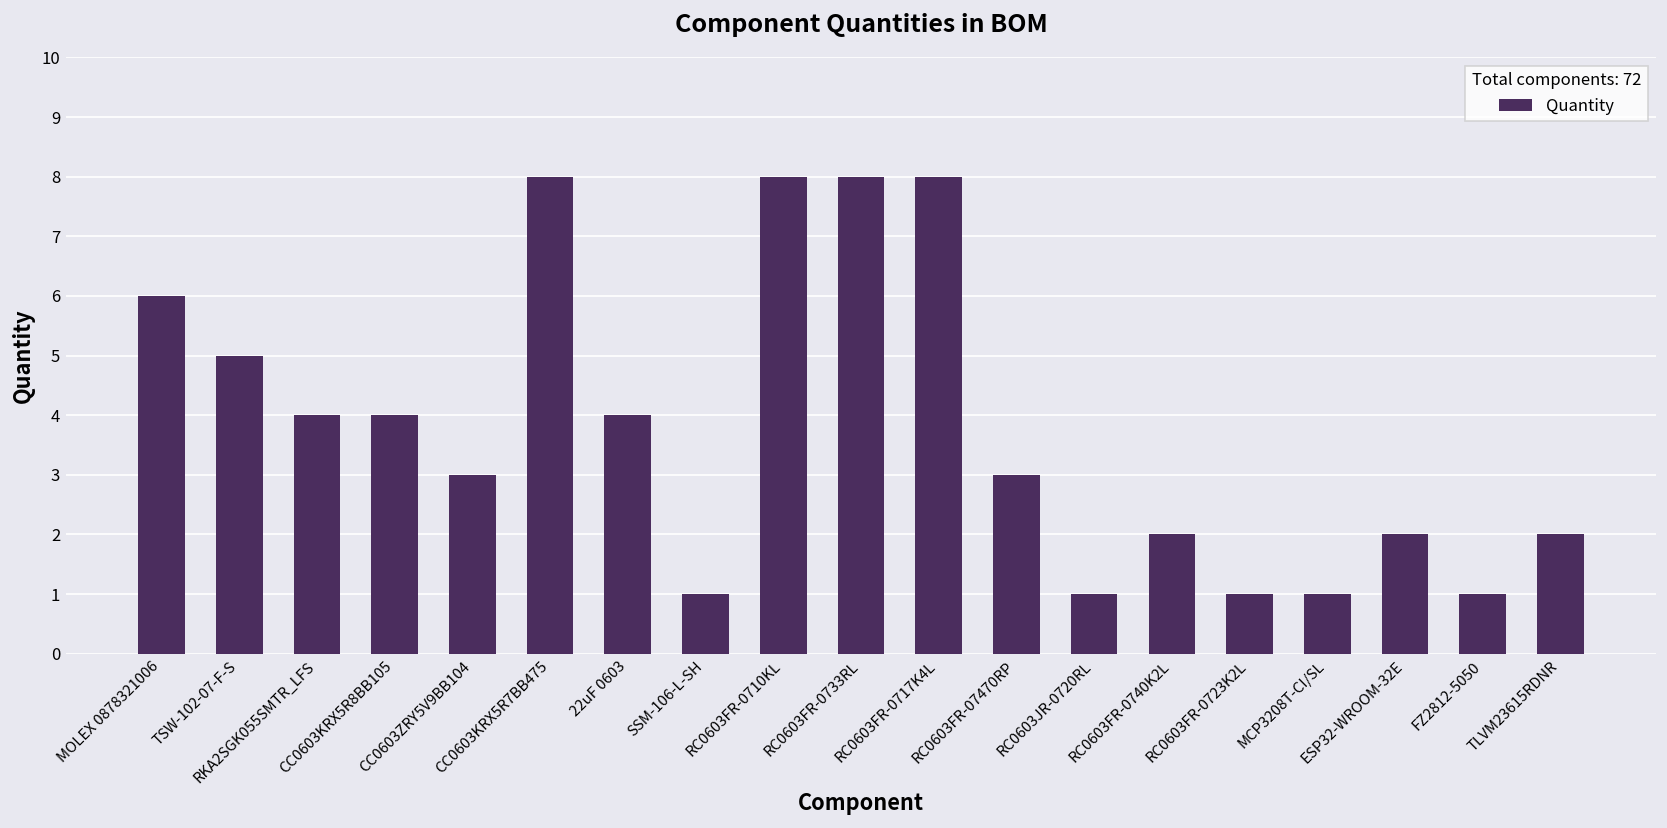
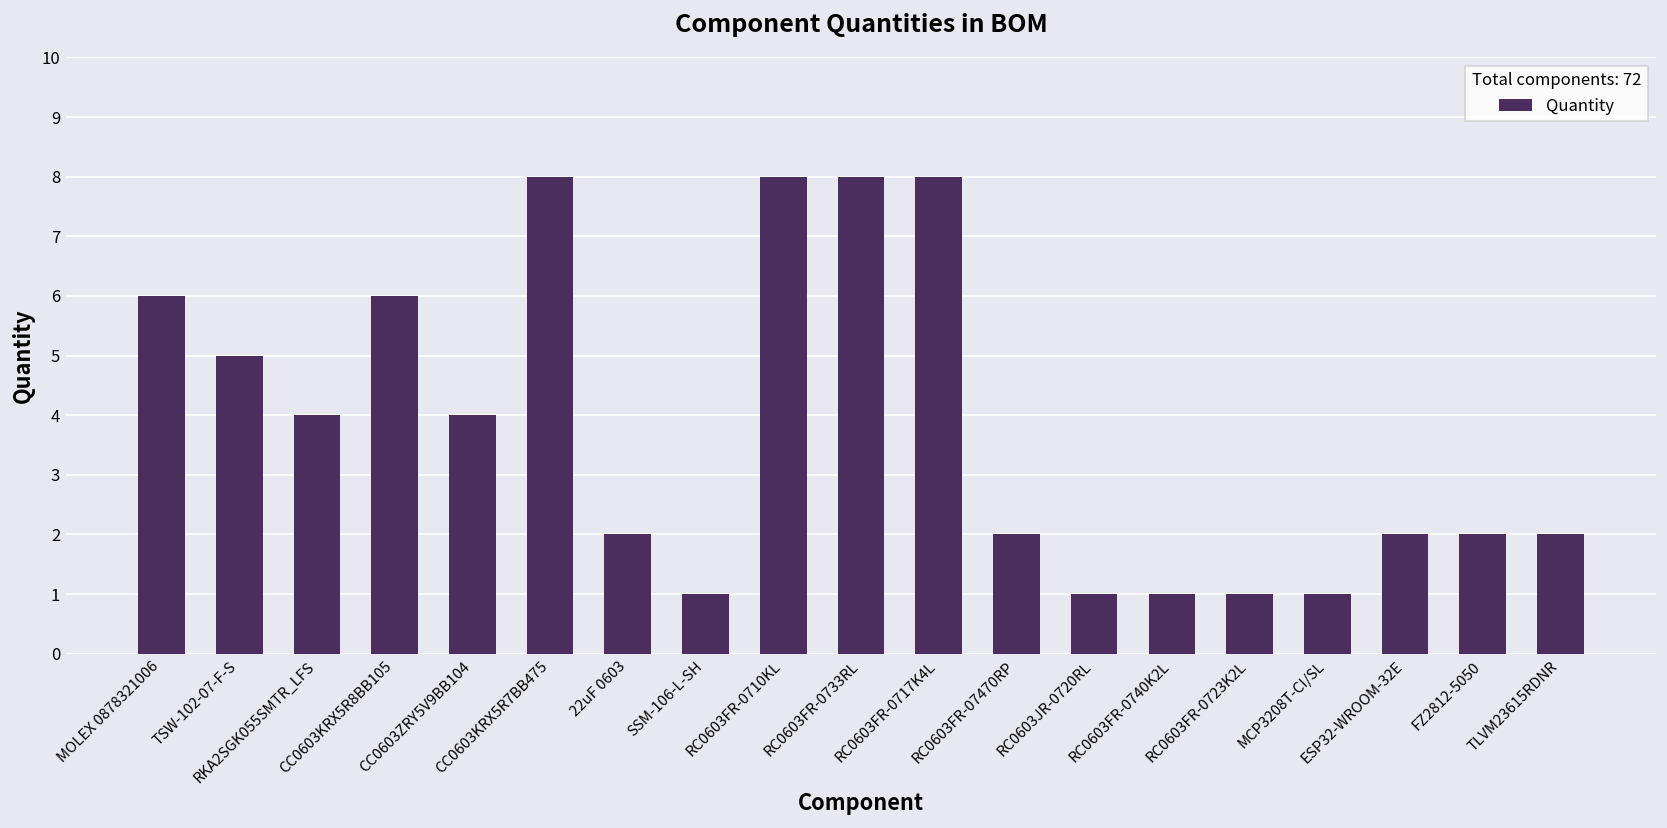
CC0603KRX5R8BB105: 4 -> 6
CC0603ZRY5V9BB104: 3 -> 4
22uF 0603: 4 -> 2
RC0603FR-07470RP: 3 -> 2
RC0603FR-0740K2L: 2 -> 1
FZ2812-5050: 1 -> 2
